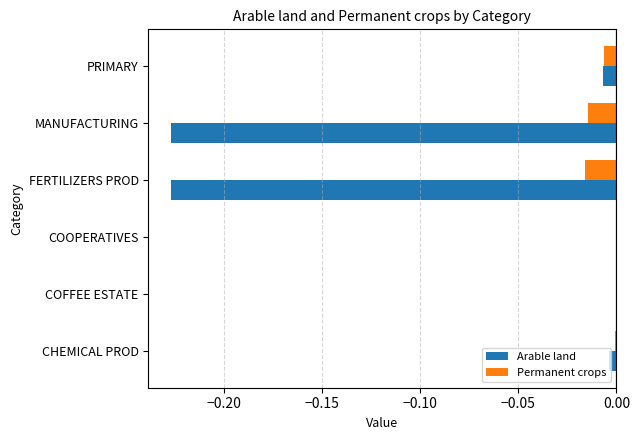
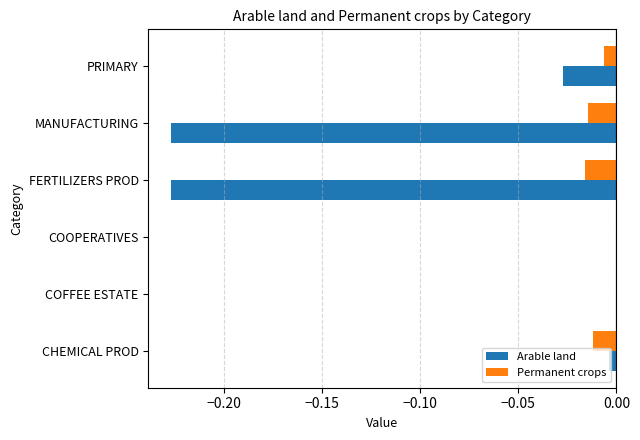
Arable land, PRIMARY: -0.007 -> -0.027
Permanent crops, CHEMICAL PROD: -0.001 -> -0.012
